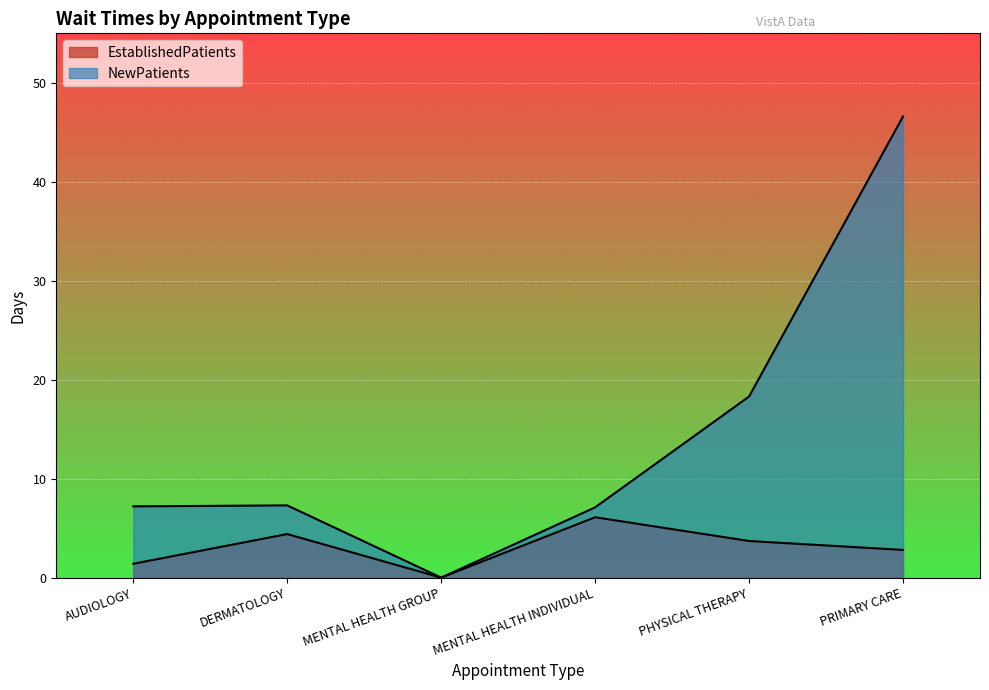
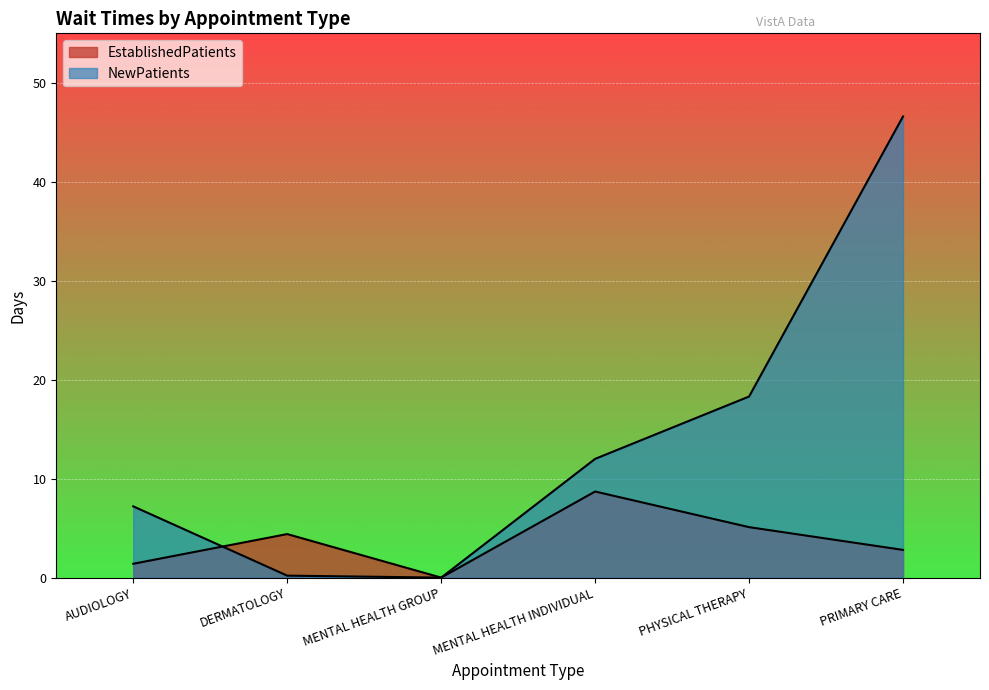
NewPatients, DERMATOLOGY: 7 -> 0
EstablishedPatients, MENTAL HEALTH INDIVIDUAL: 6 -> 9
NewPatients, MENTAL HEALTH INDIVIDUAL: 7 -> 12
EstablishedPatients, PHYSICAL THERAPY: 4 -> 5
